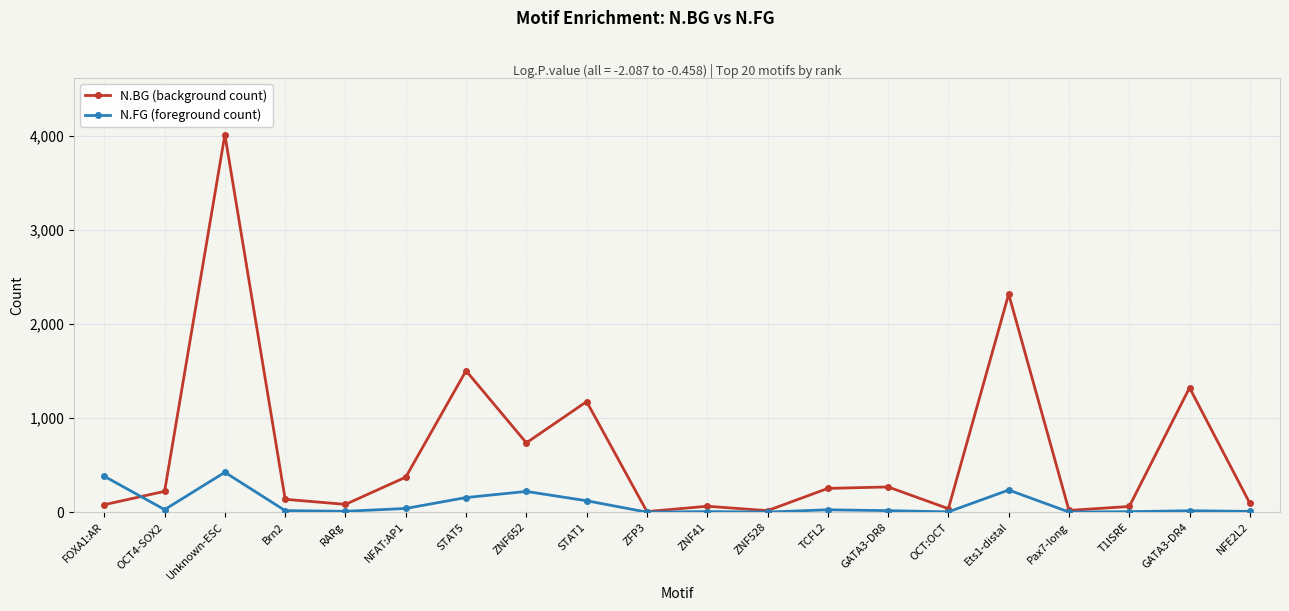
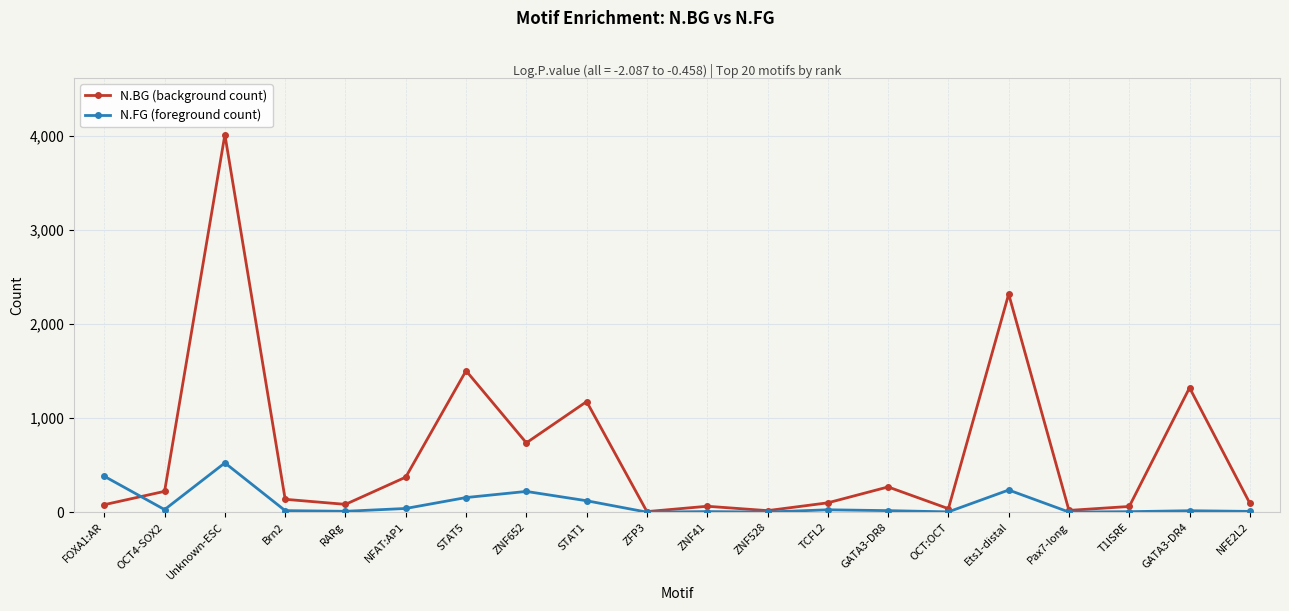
N.FG (foreground count), Unknown-ESC: 400 -> 500
N.BG (background count), TCFL2: 300 -> 100
